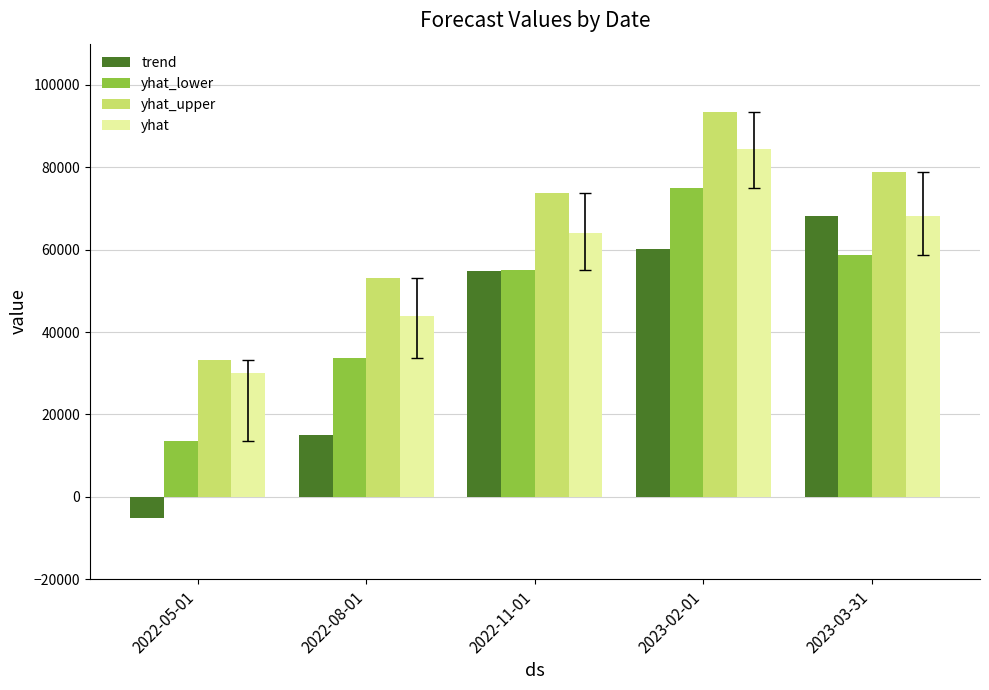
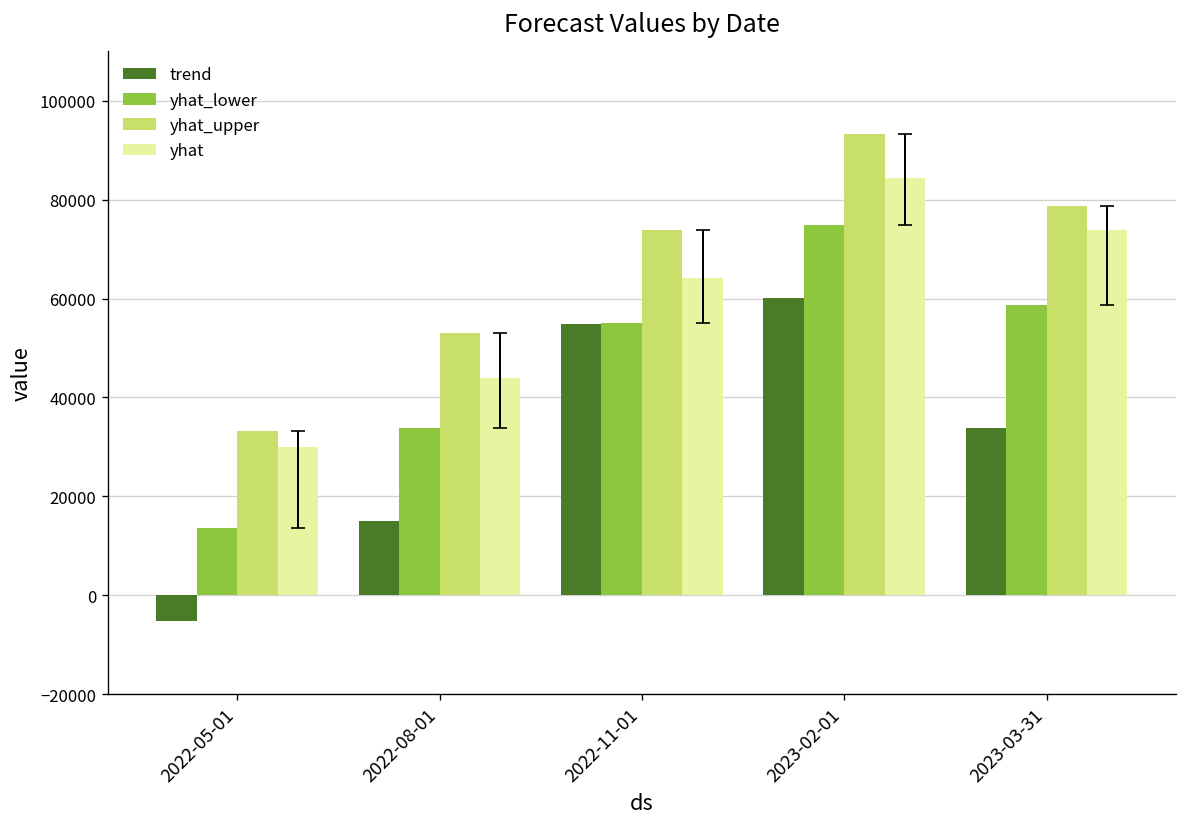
trend, 2023-03-31: 68000 -> 34000
yhat, 2023-03-31: 68000 -> 74000
